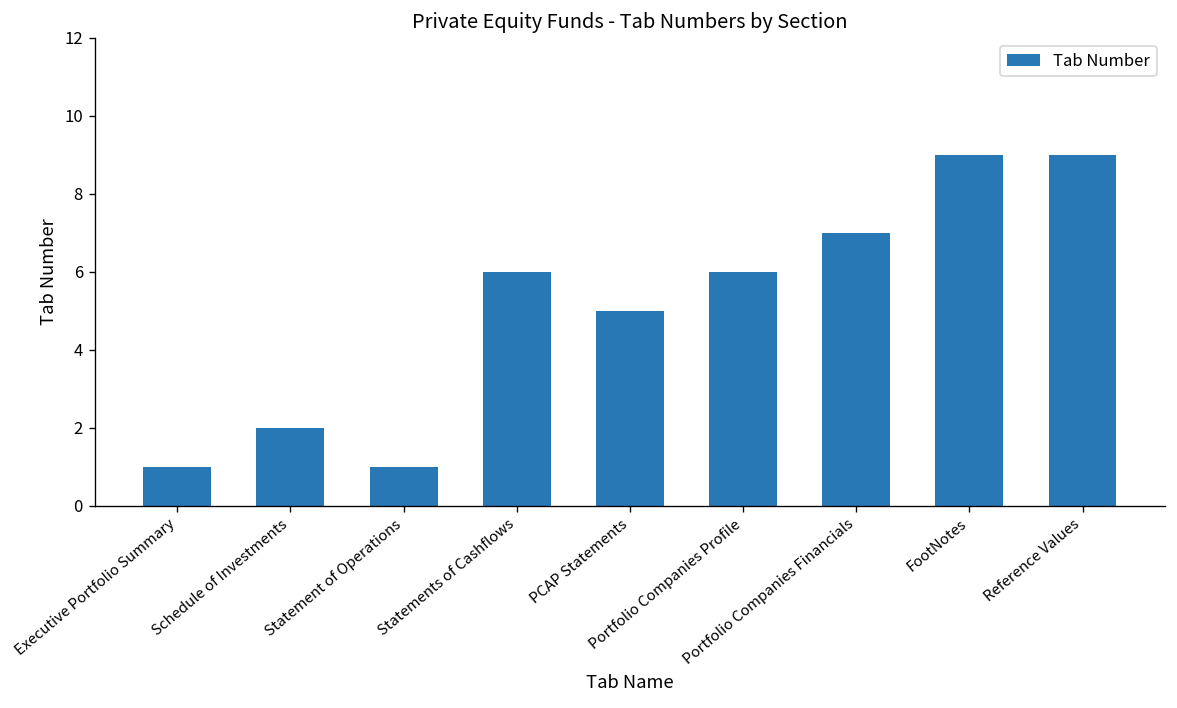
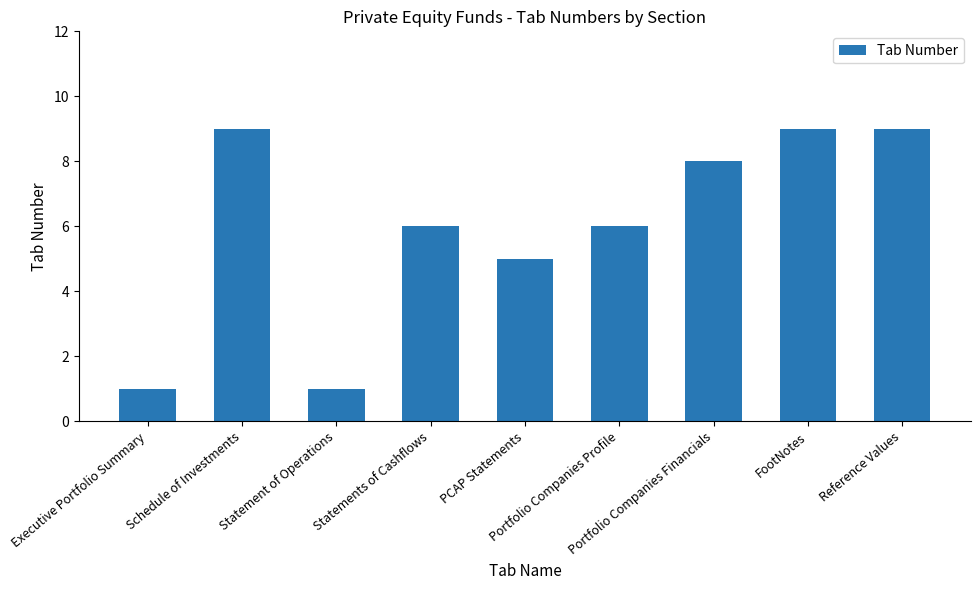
Schedule of Investments: 2 -> 9
Portfolio Companies Financials: 7 -> 8
